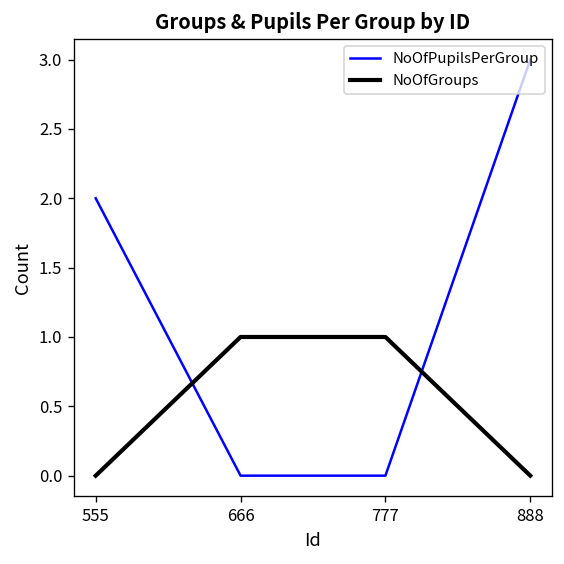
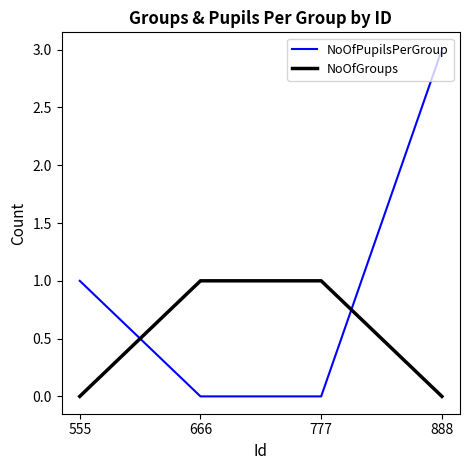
NoOfPupilsPerGroup, 555: 2 -> 1
